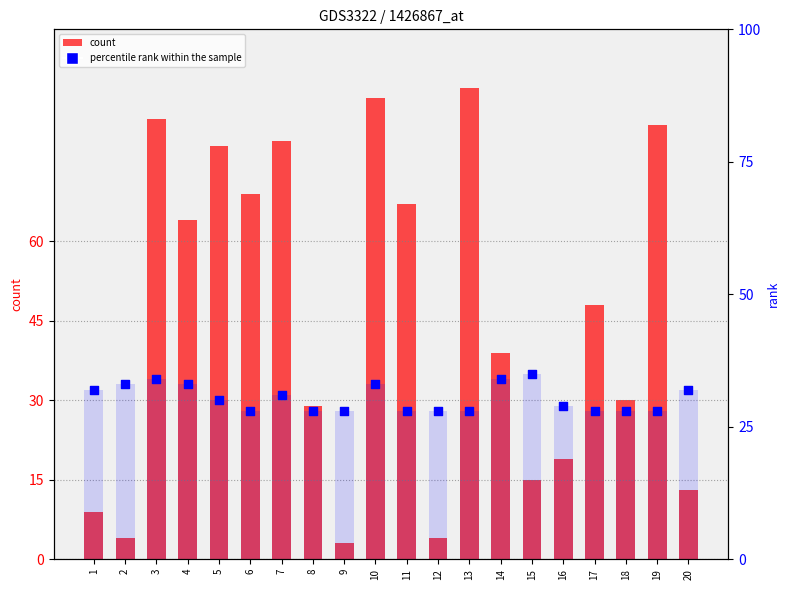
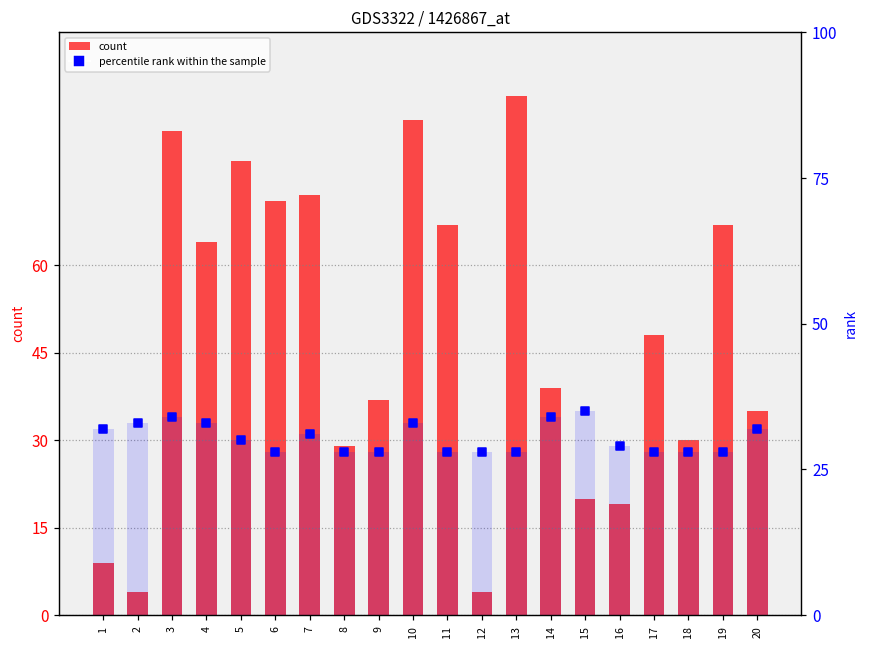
count, 6: 69 -> 71
count, 7: 79 -> 72
count, 9: 3 -> 37
count, 10: 87 -> 85
count, 15: 15 -> 20
count, 19: 82 -> 67
count, 20: 13 -> 35
